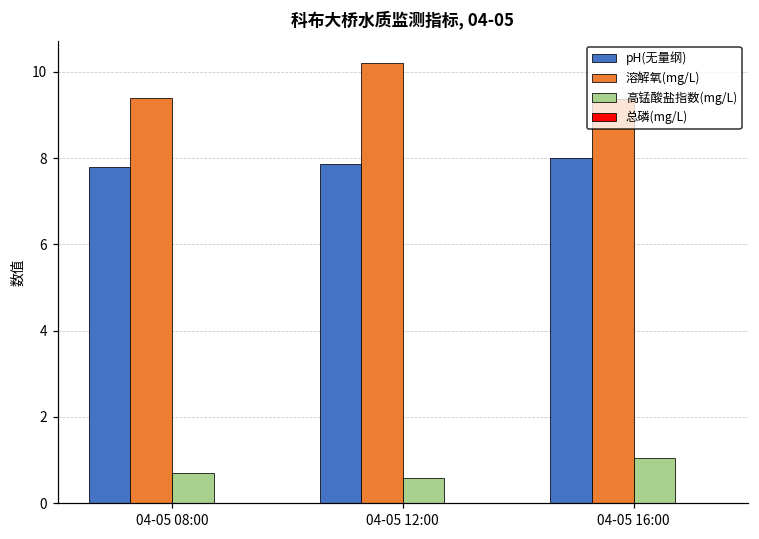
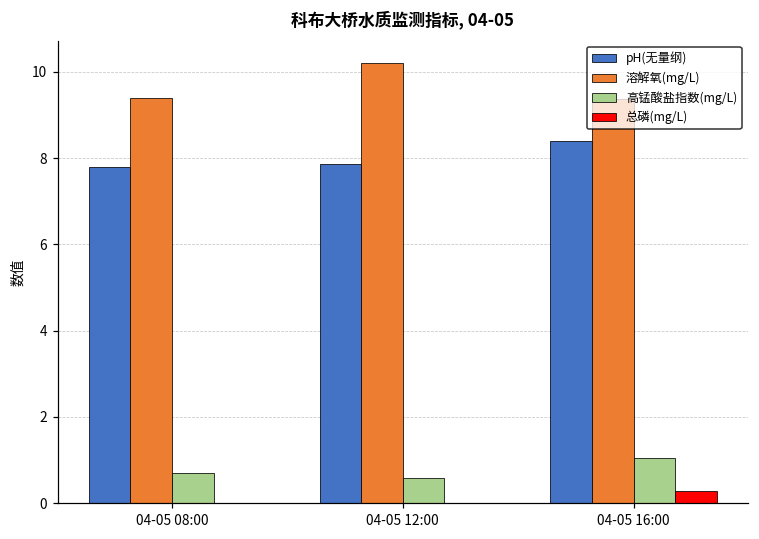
pH(无量纲), 04-05 16:00: 8.0 -> 8.4
总磷(mg/L), 04-05 16:00: 0.0 -> 0.3
